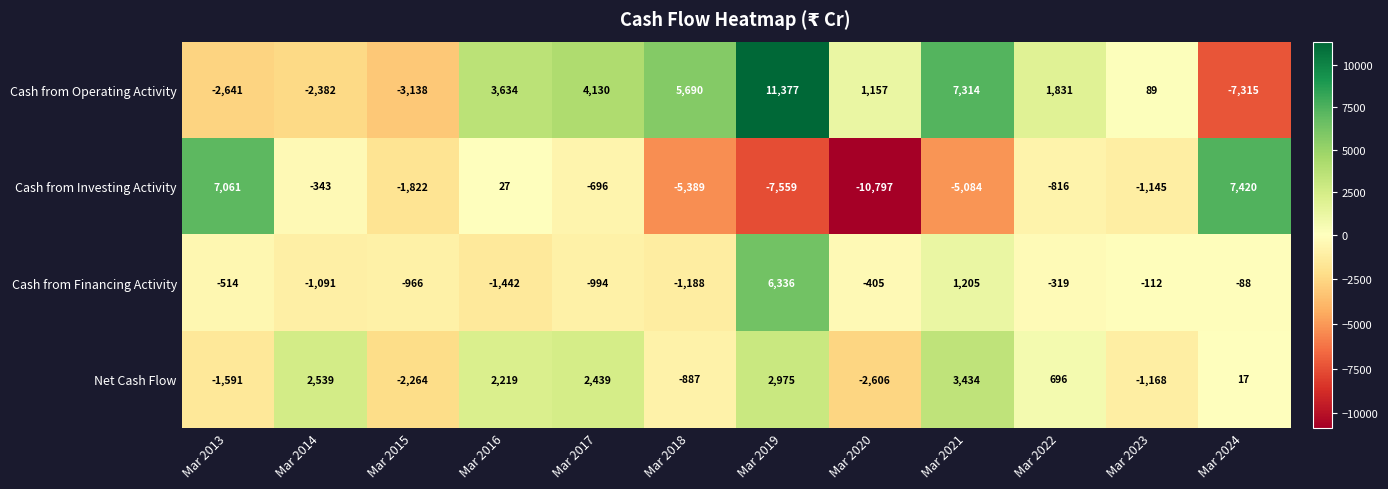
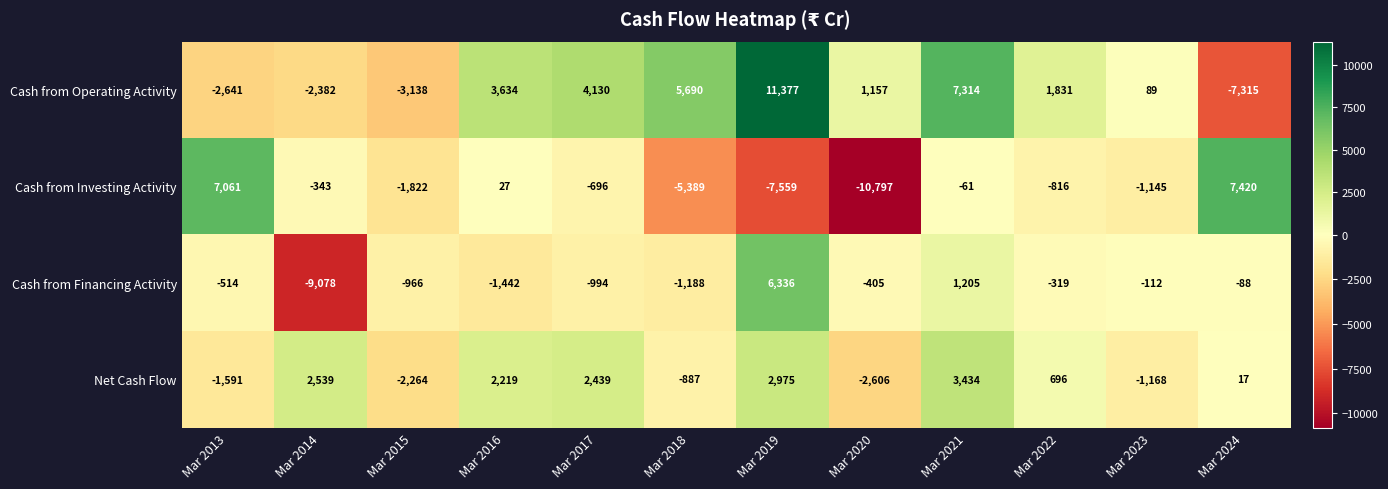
Cash from Investing Activity, Mar 2021: -5,084 -> -61
Cash from Financing Activity, Mar 2014: -1,091 -> -9,078
